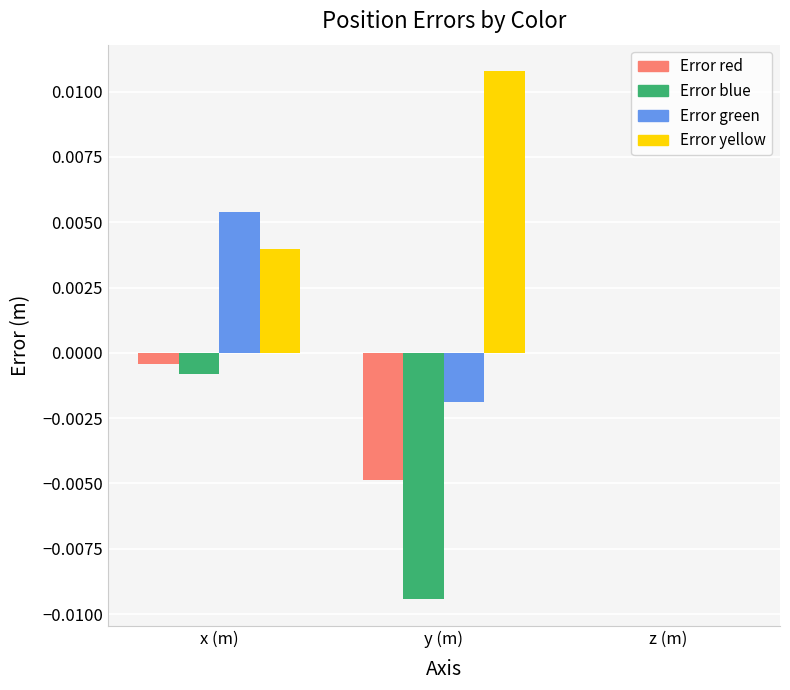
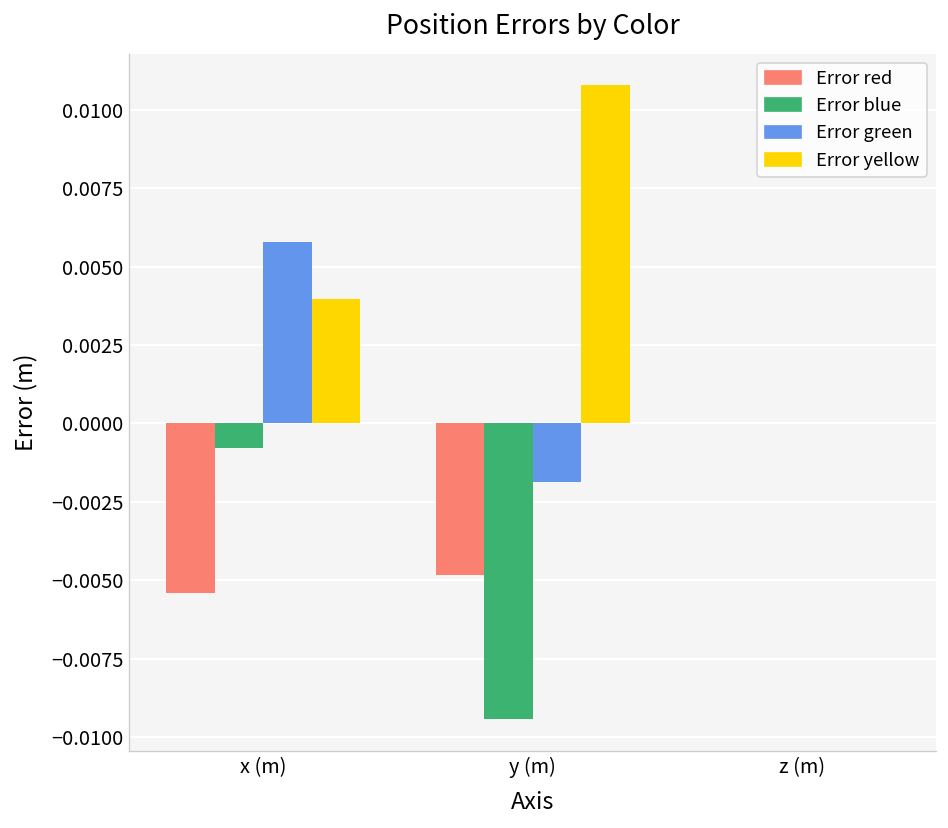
Error red, x (m): -0.0004 -> -0.0054
Error green, x (m): 0.0054 -> 0.0058
